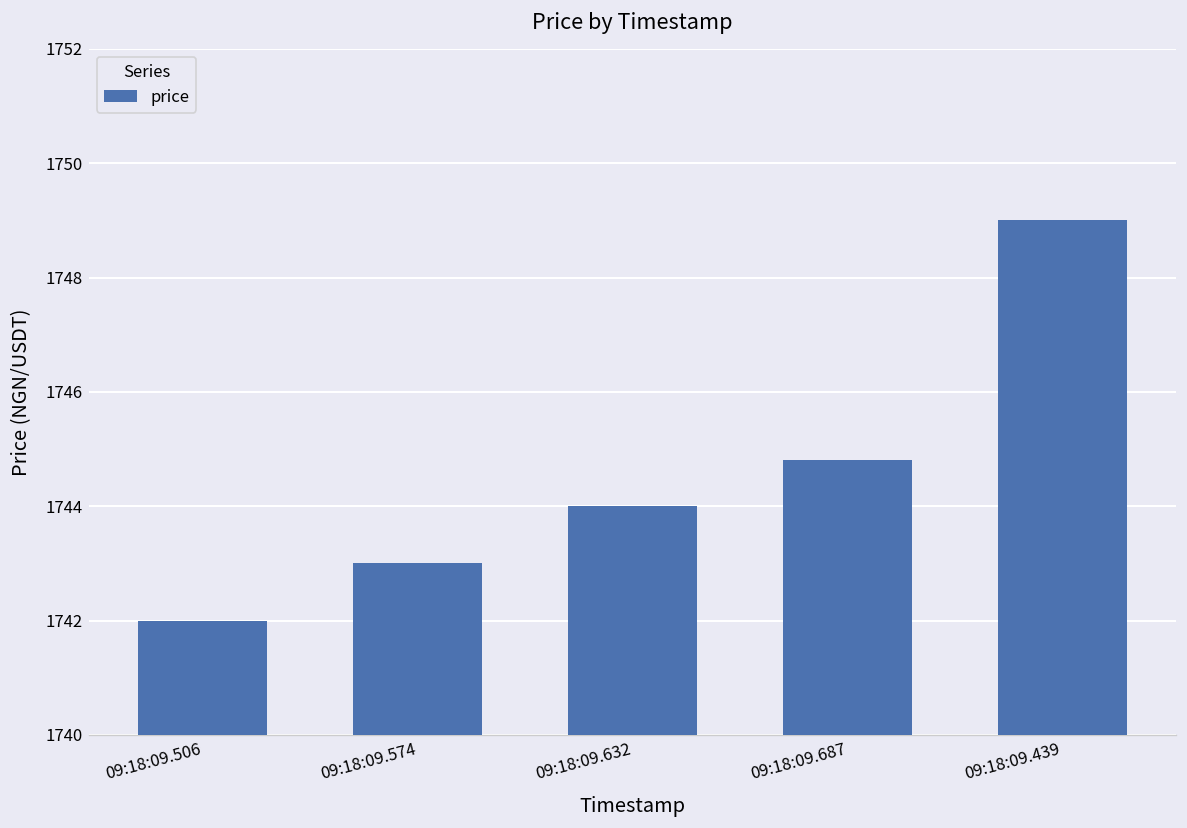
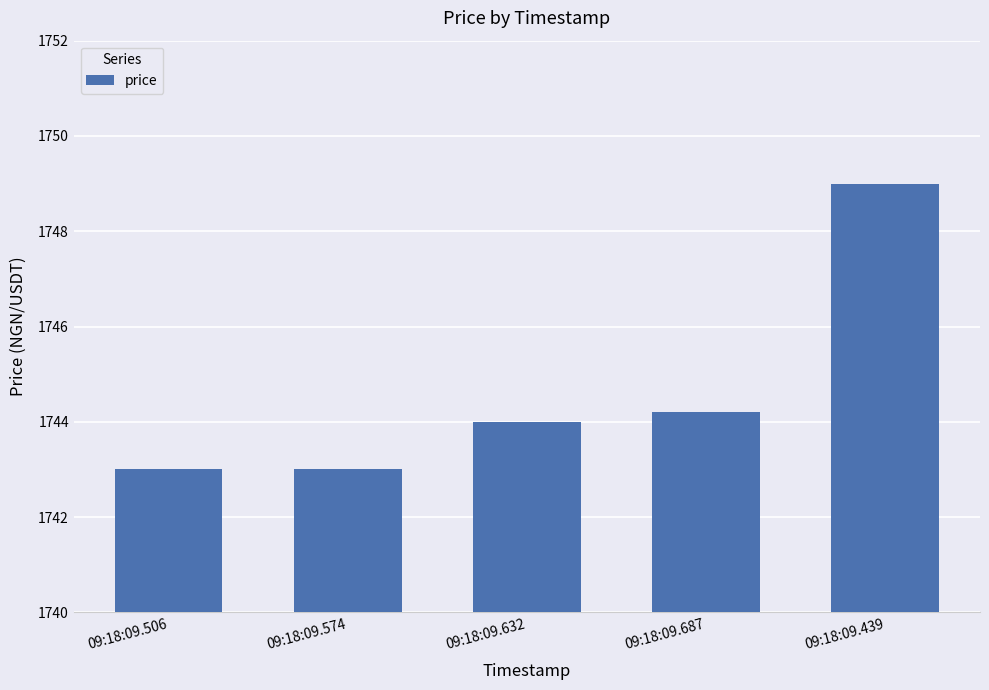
09:18:09.506: 1742 -> 1743
09:18:09.687: 1744.8 -> 1744.2
